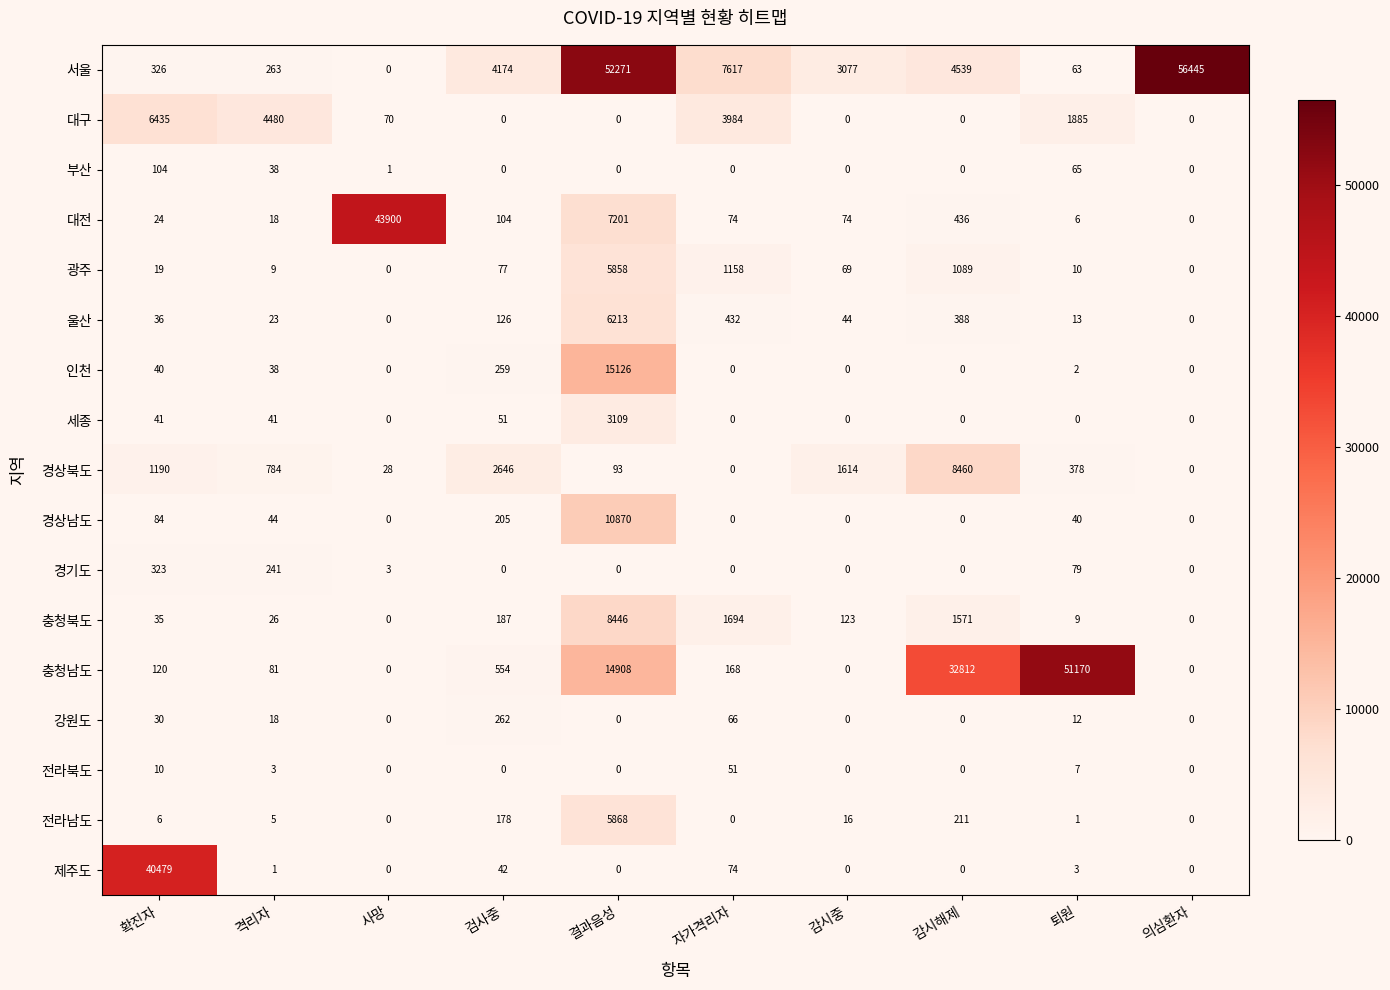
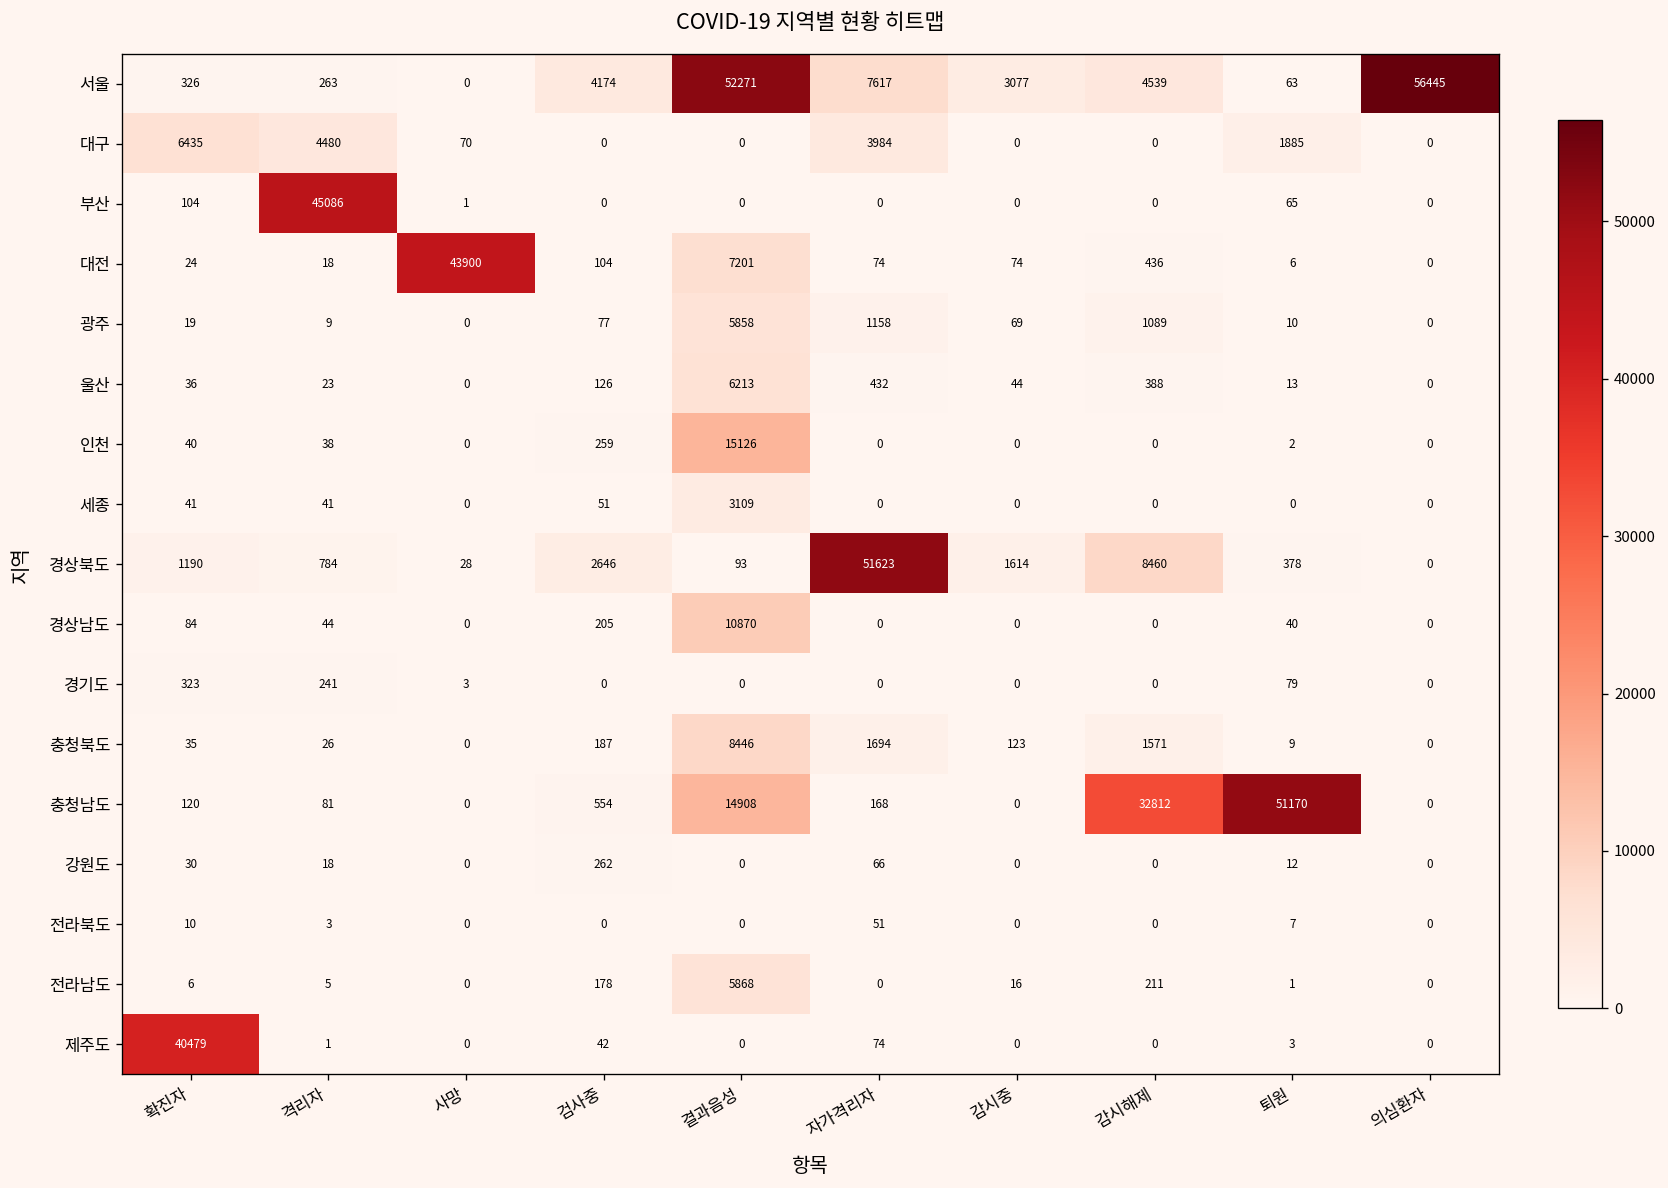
부산, 격리자: 38 -> 45086
경상북도, 자가격리자: 0 -> 51623
